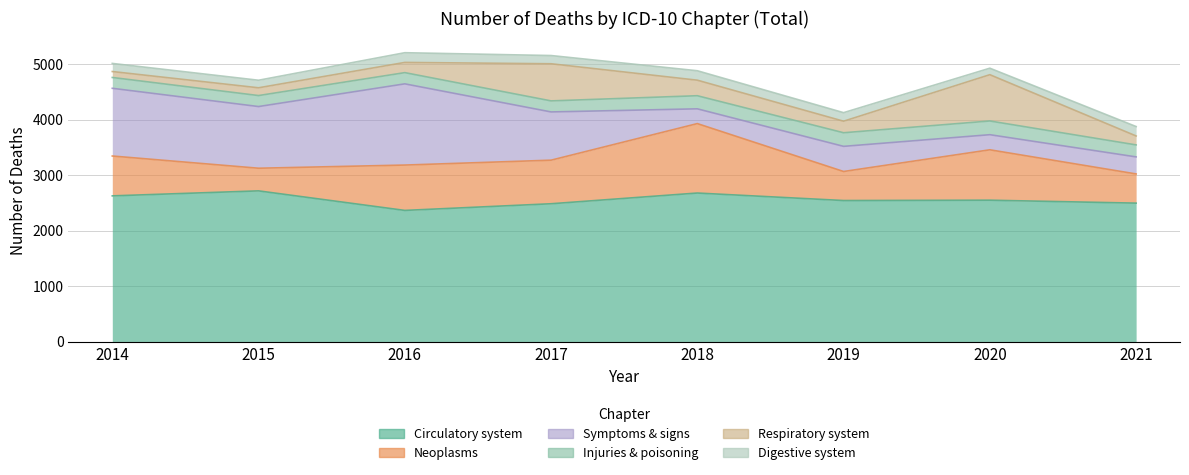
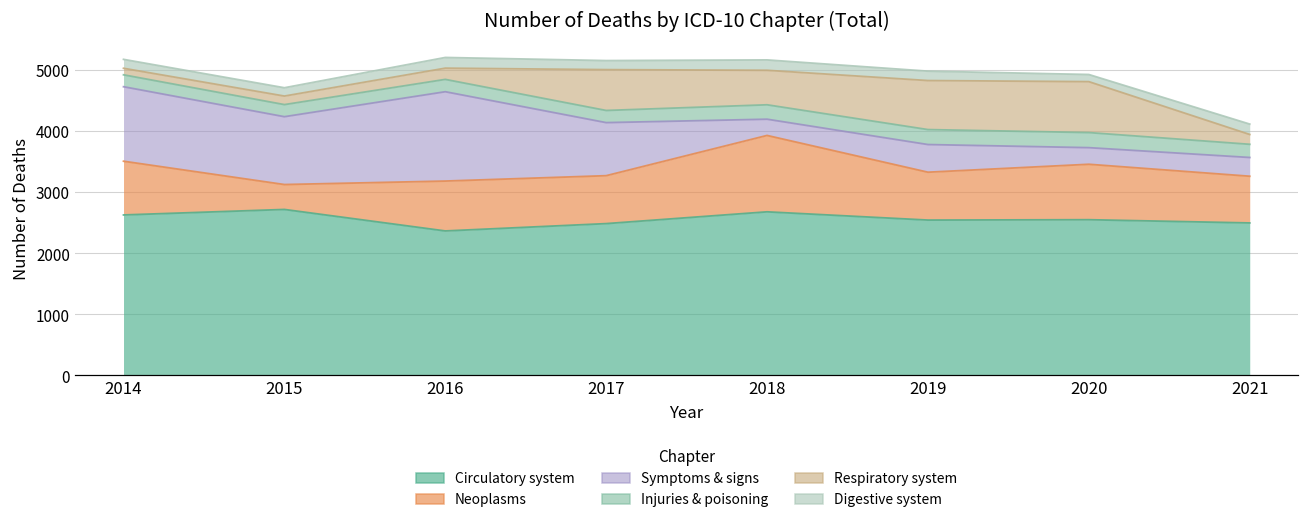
Neoplasms, 2014: 700 -> 900
Respiratory system, 2018: 300 -> 600
Neoplasms, 2019: 500 -> 800
Respiratory system, 2019: 200 -> 800
Neoplasms, 2021: 500 -> 800
